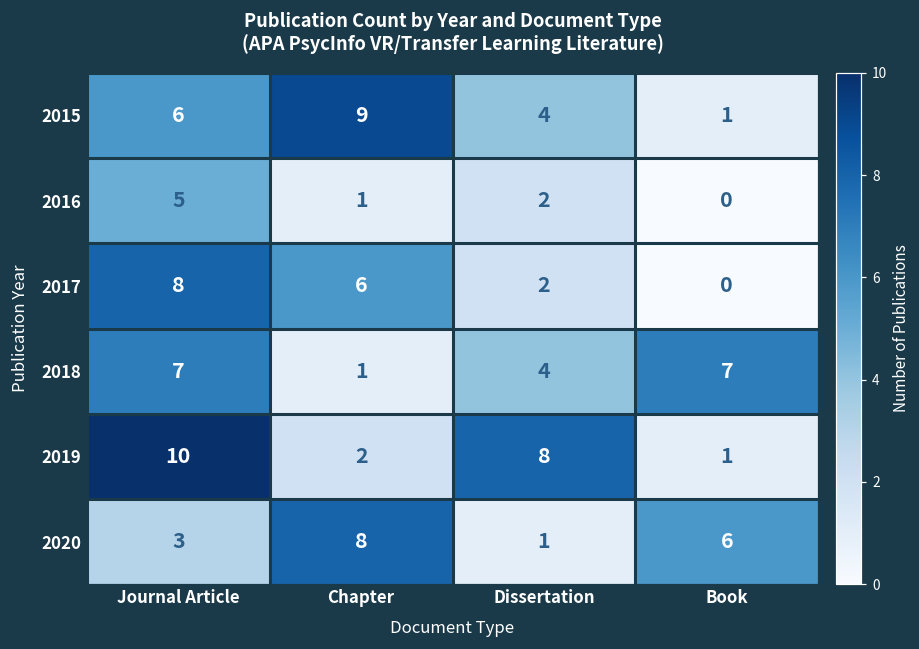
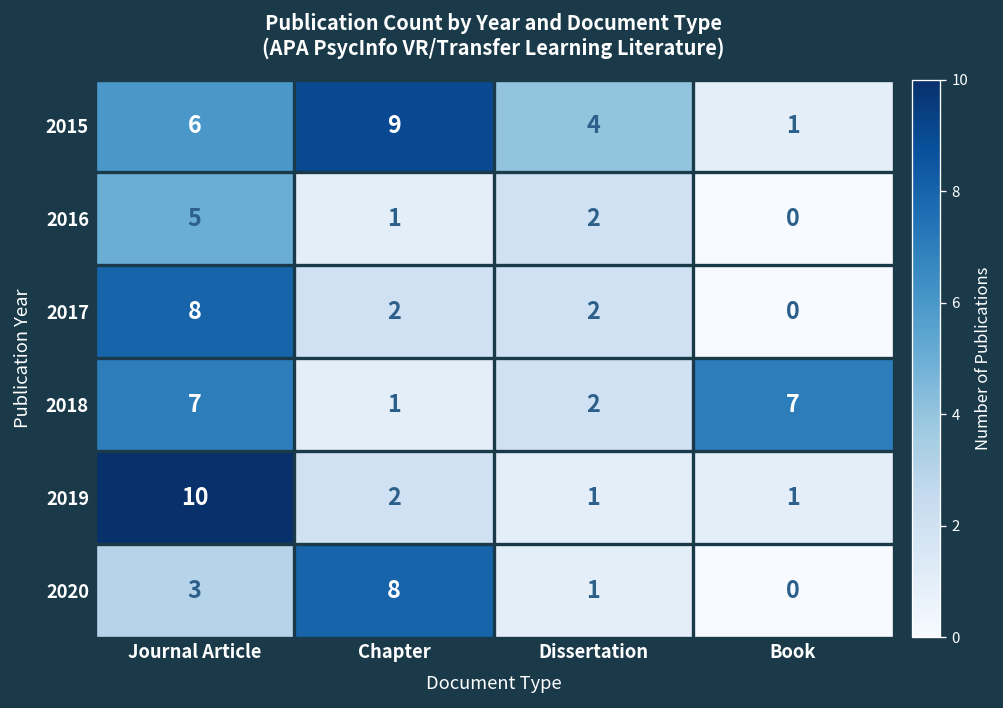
2017, Chapter: 6 -> 2
2018, Dissertation: 4 -> 2
2019, Dissertation: 8 -> 1
2020, Book: 6 -> 0
